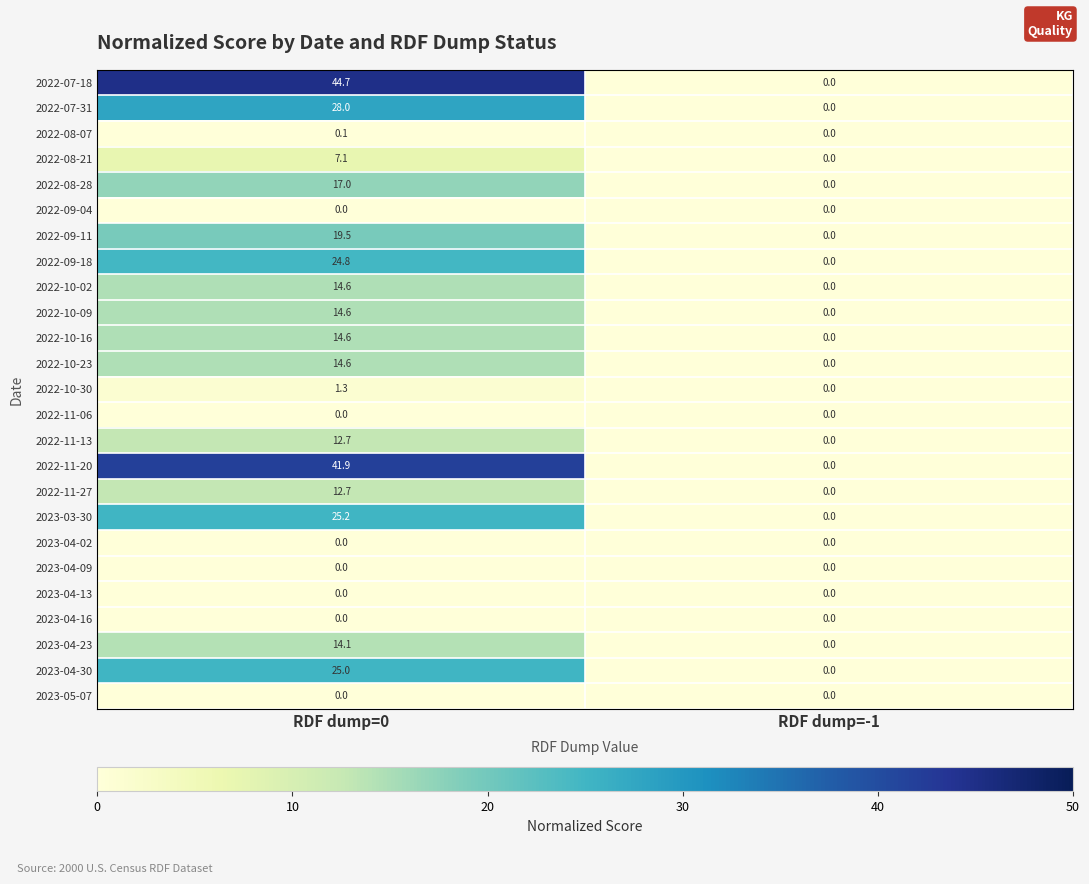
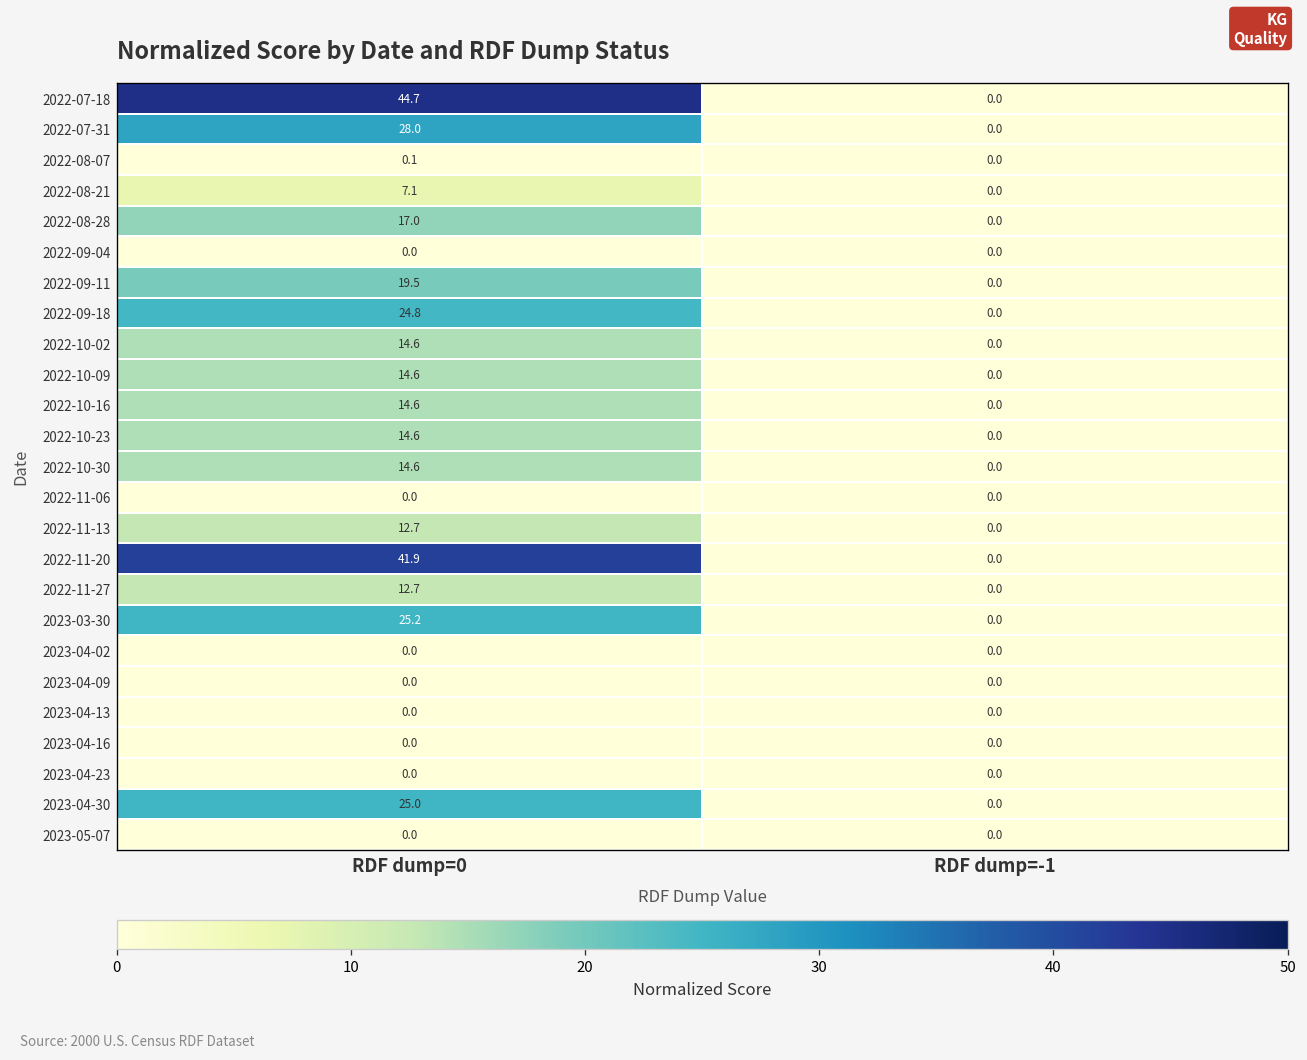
2022-10-30, RDF dump=0: 1.3 -> 14.6
2023-04-23, RDF dump=0: 14.1 -> 0.0
